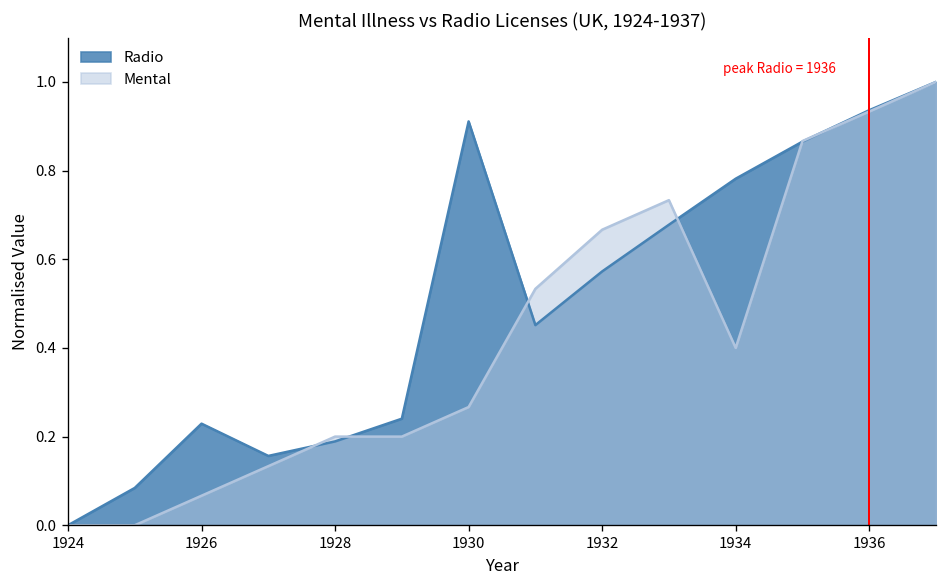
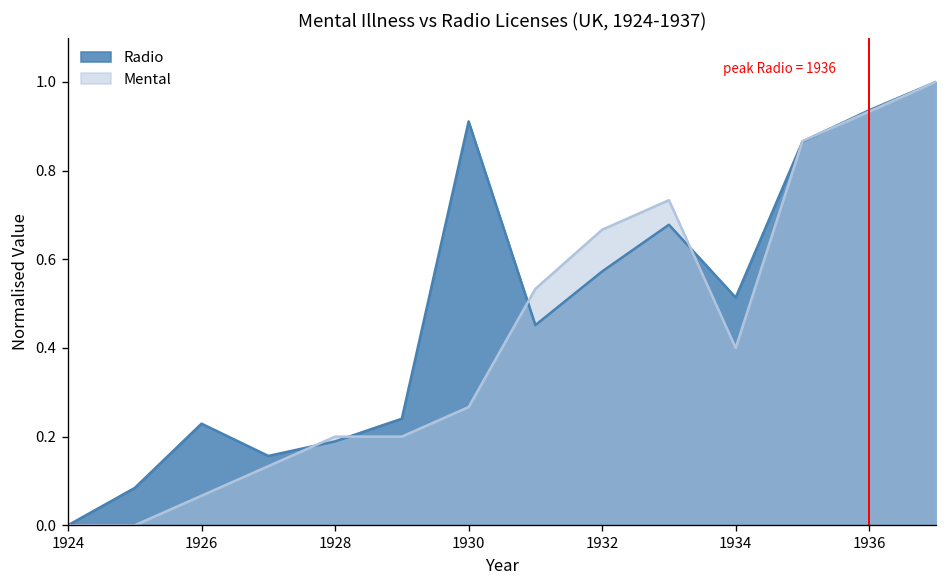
Radio, 1934: 0.78 -> 0.51
